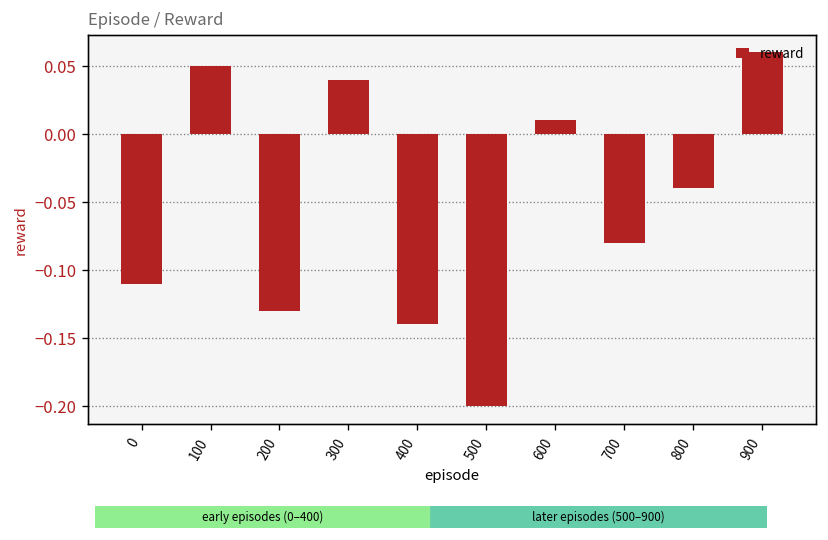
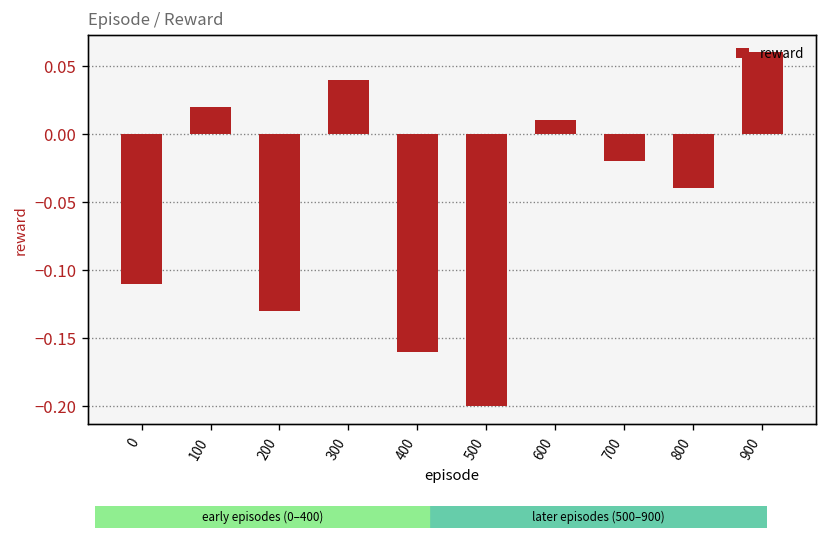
100: 0.05 -> 0.02
400: -0.14 -> -0.16
700: -0.08 -> -0.02
